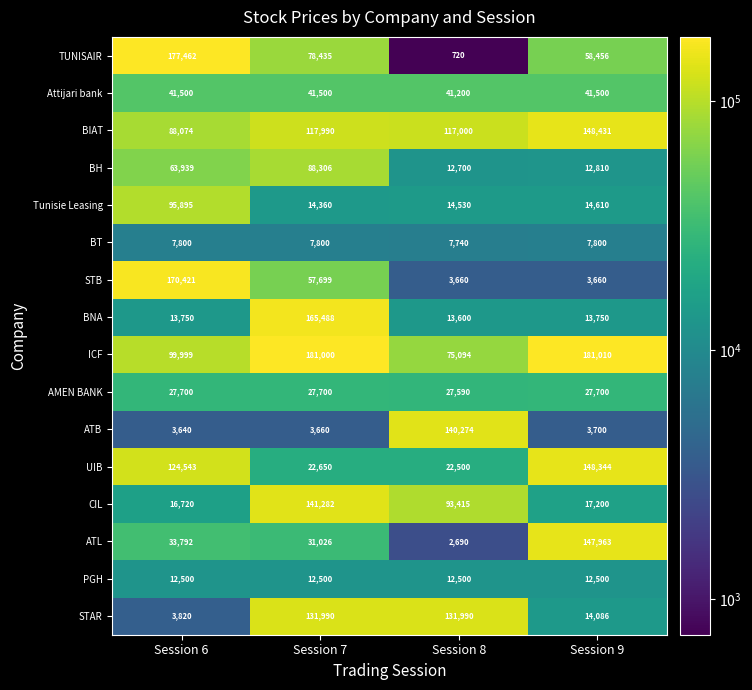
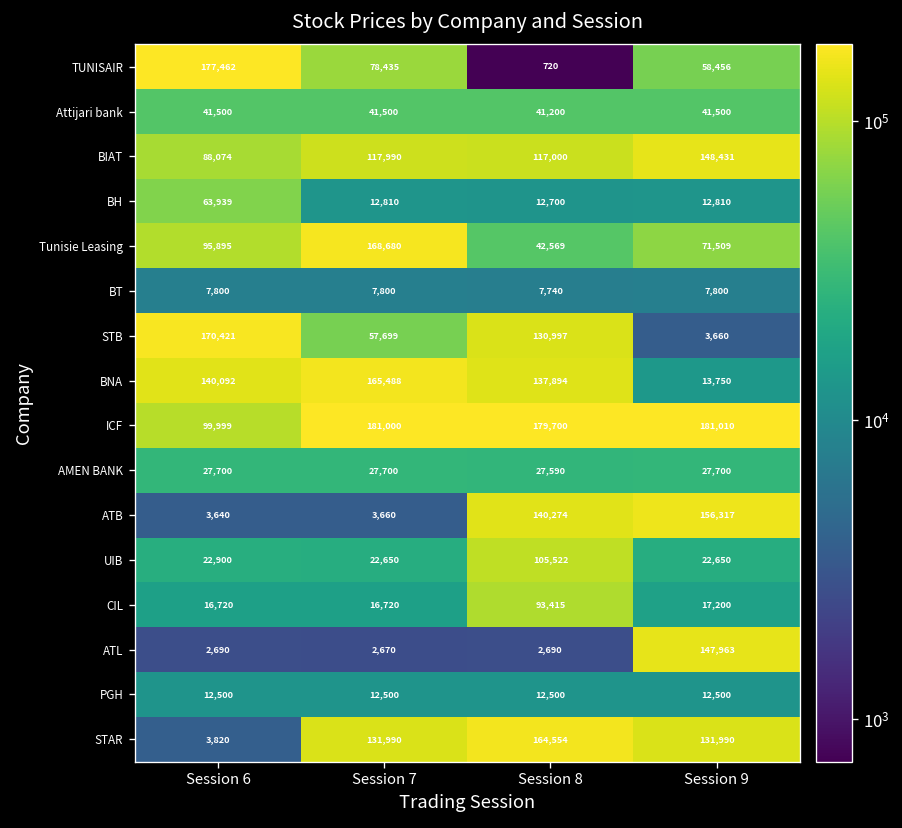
BH, Session 7: 88,306 -> 12,810
Tunisie Leasing, Session 7: 14,360 -> 168,680
Tunisie Leasing, Session 8: 14,530 -> 42,569
Tunisie Leasing, Session 9: 14,610 -> 71,509
STB, Session 8: 3,660 -> 130,997
BNA, Session 6: 13,750 -> 140,092
BNA, Session 8: 13,600 -> 137,894
ICF, Session 8: 75,094 -> 179,700
ATB, Session 9: 3,700 -> 156,317
UIB, Session 6: 124,543 -> 22,900
UIB, Session 8: 22,500 -> 105,522
UIB, Session 9: 148,344 -> 22,650
CIL, Session 7: 141,282 -> 16,720
ATL, Session 6: 33,792 -> 2,690
ATL, Session 7: 31,026 -> 2,670
STAR, Session 8: 131,990 -> 164,554
STAR, Session 9: 14,086 -> 131,990
